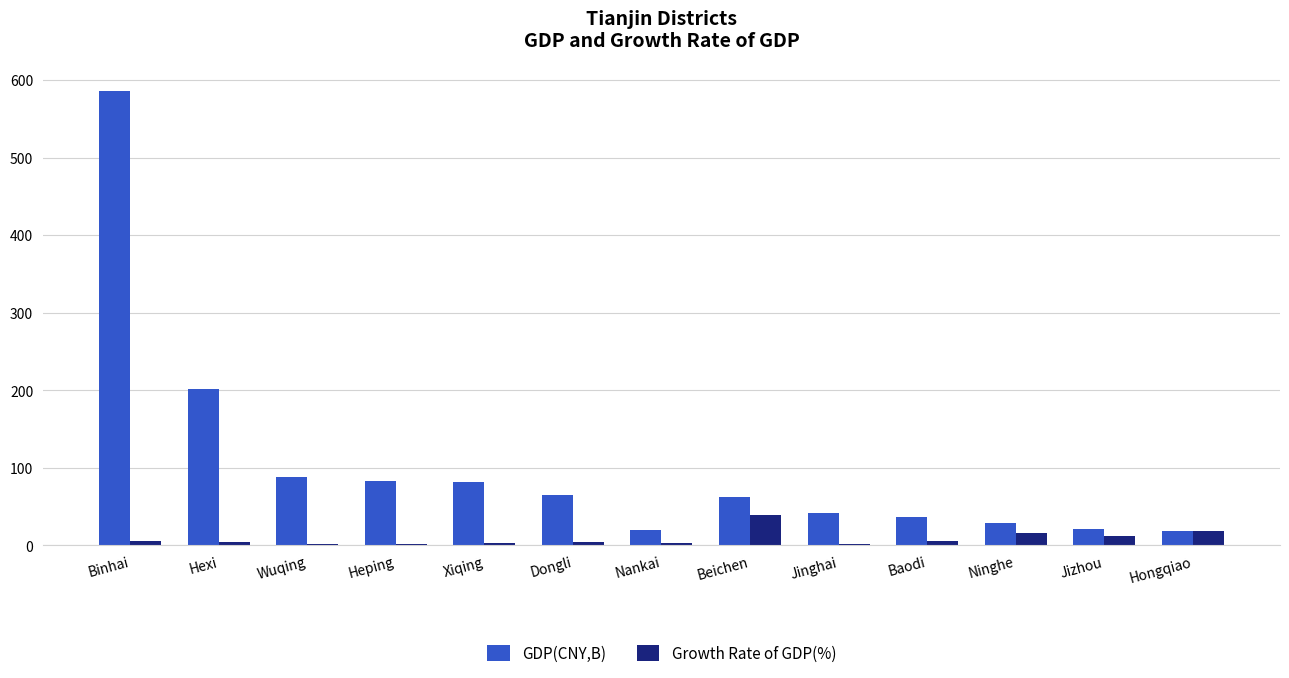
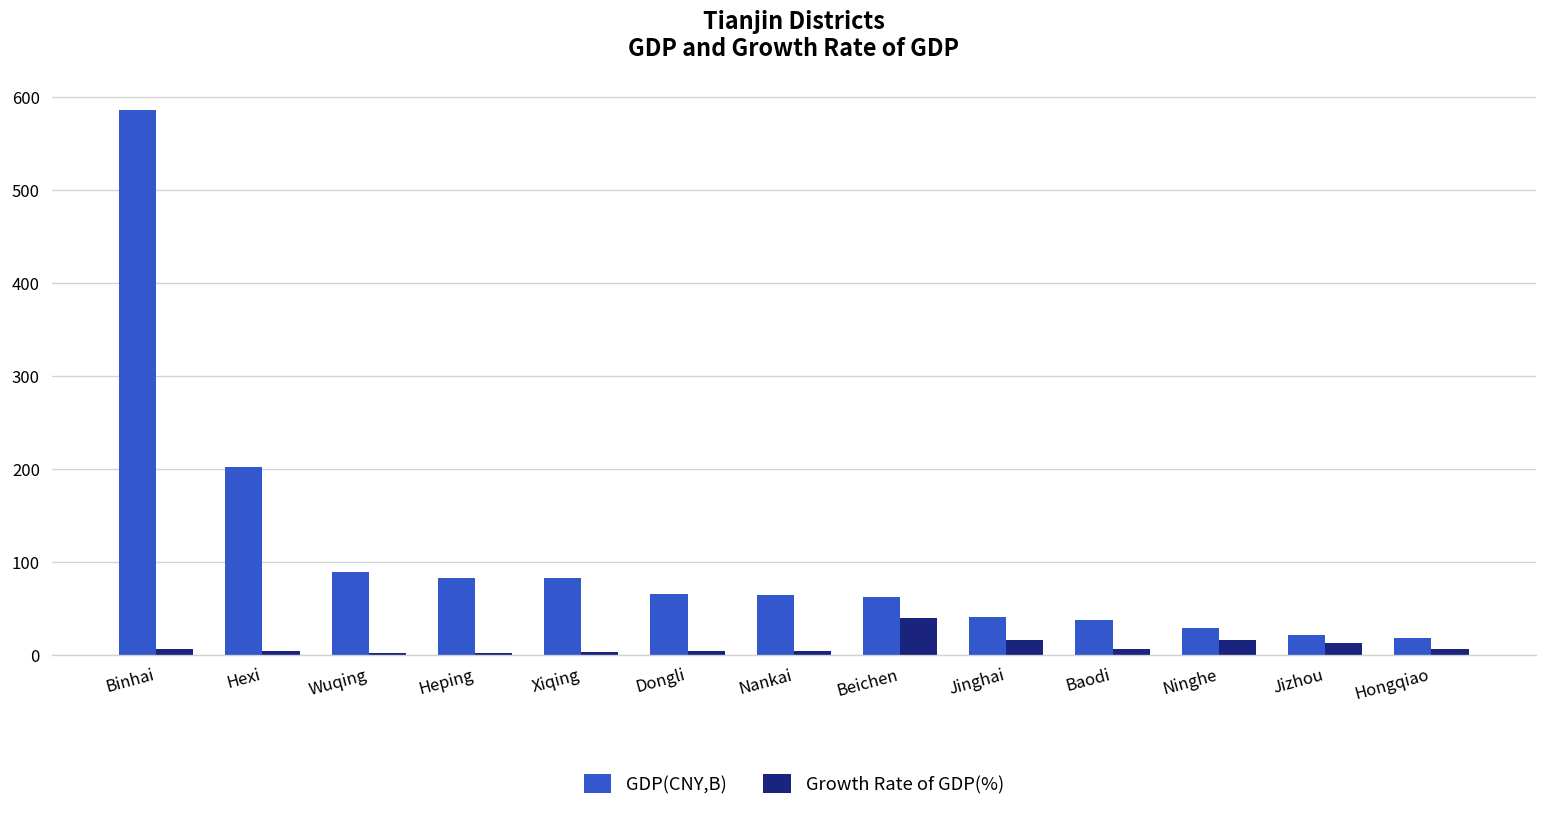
GDP(CNY,B), Nankai: 20 -> 60
Growth Rate of GDP(%), Jinghai: 0 -> 20
Growth Rate of GDP(%), Hongqiao: 20 -> 10
